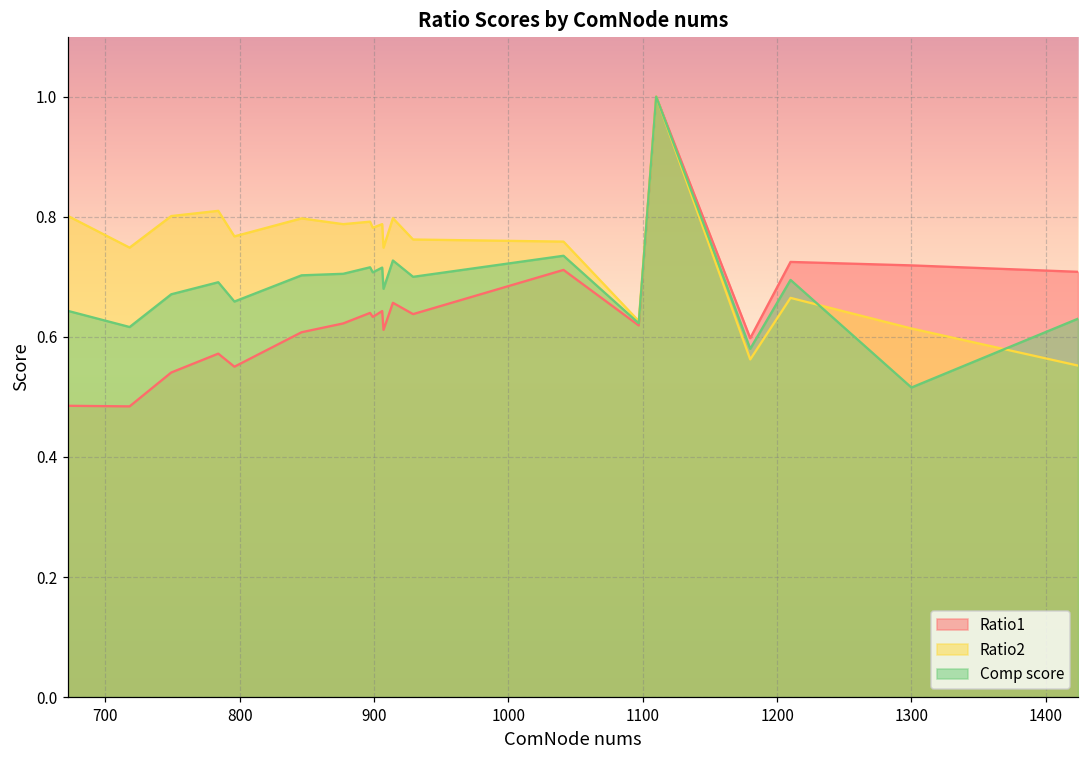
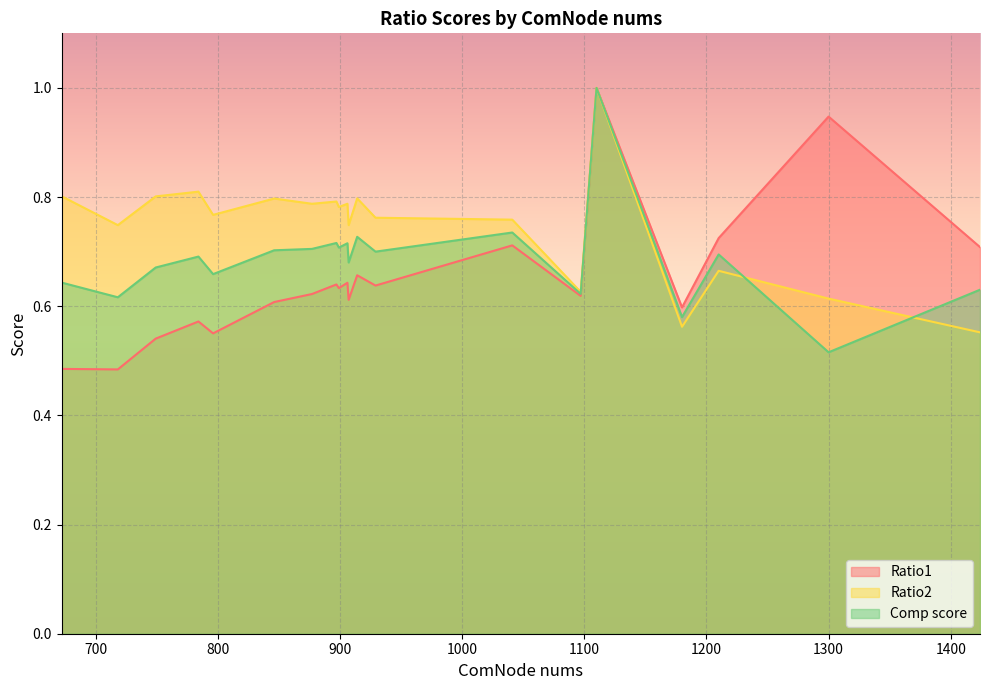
Ratio1, 1300: 0.72 -> 0.95
